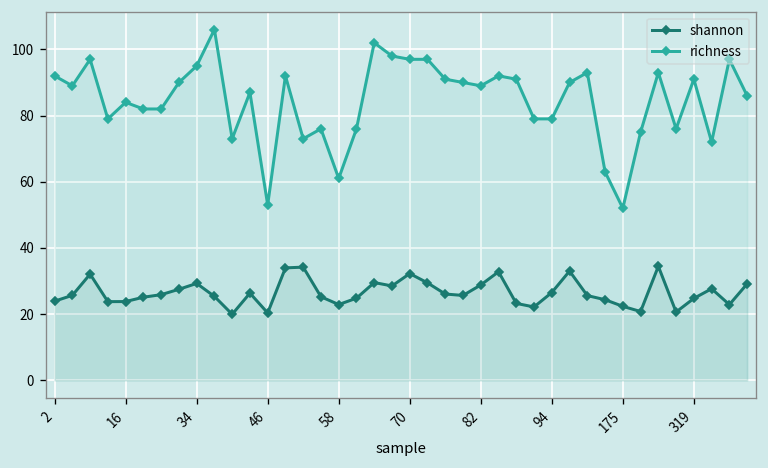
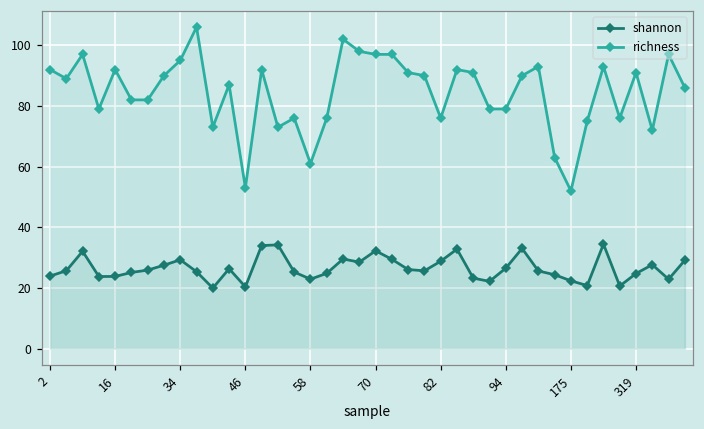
richness, 16: 84 -> 92
richness, 82: 89 -> 76
